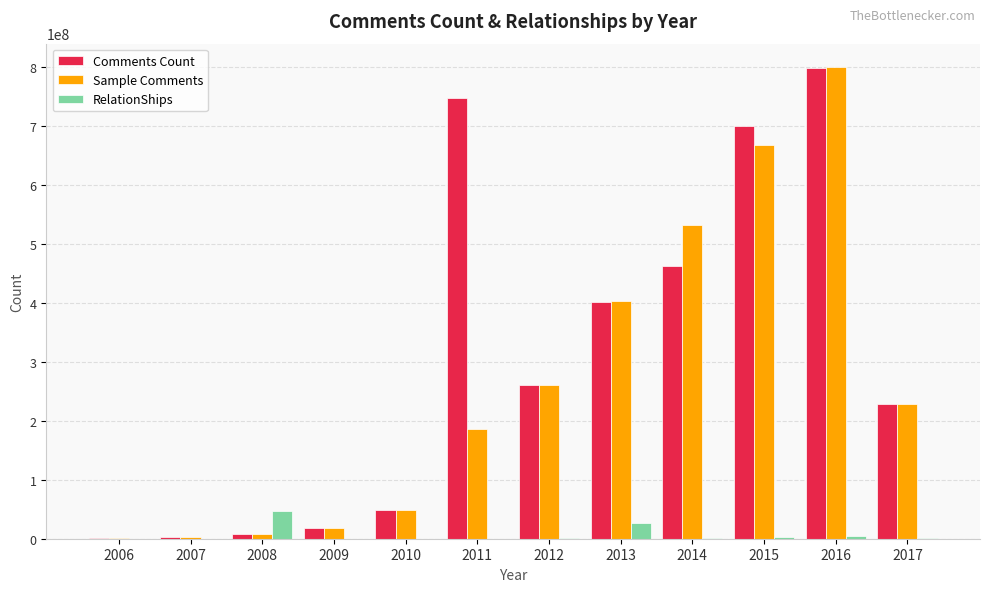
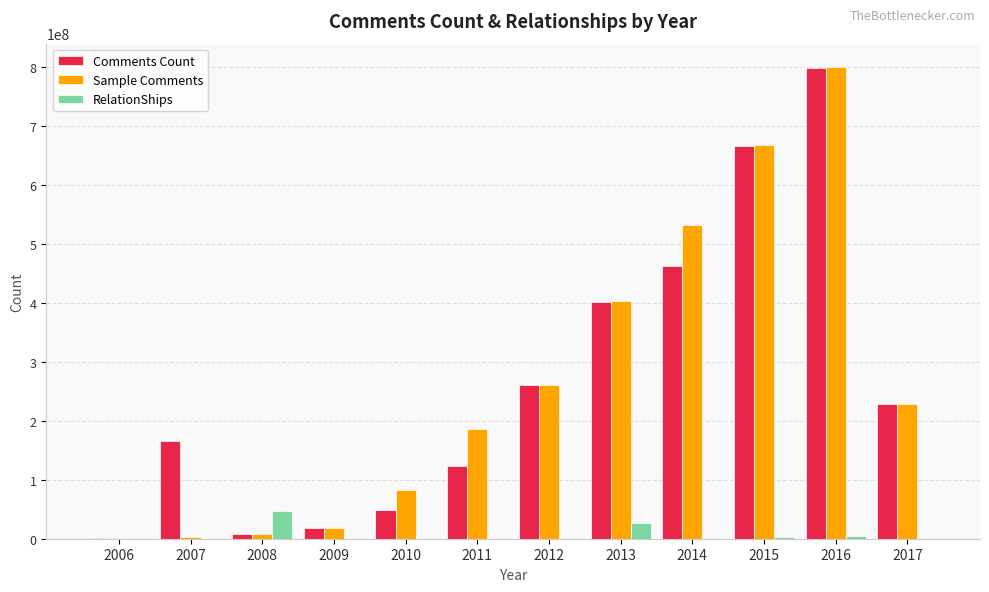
Comments Count, 2007: 0 -> 170000000
Sample Comments, 2010: 50000000 -> 80000000
Comments Count, 2011: 750000000 -> 120000000
Comments Count, 2015: 700000000 -> 670000000
